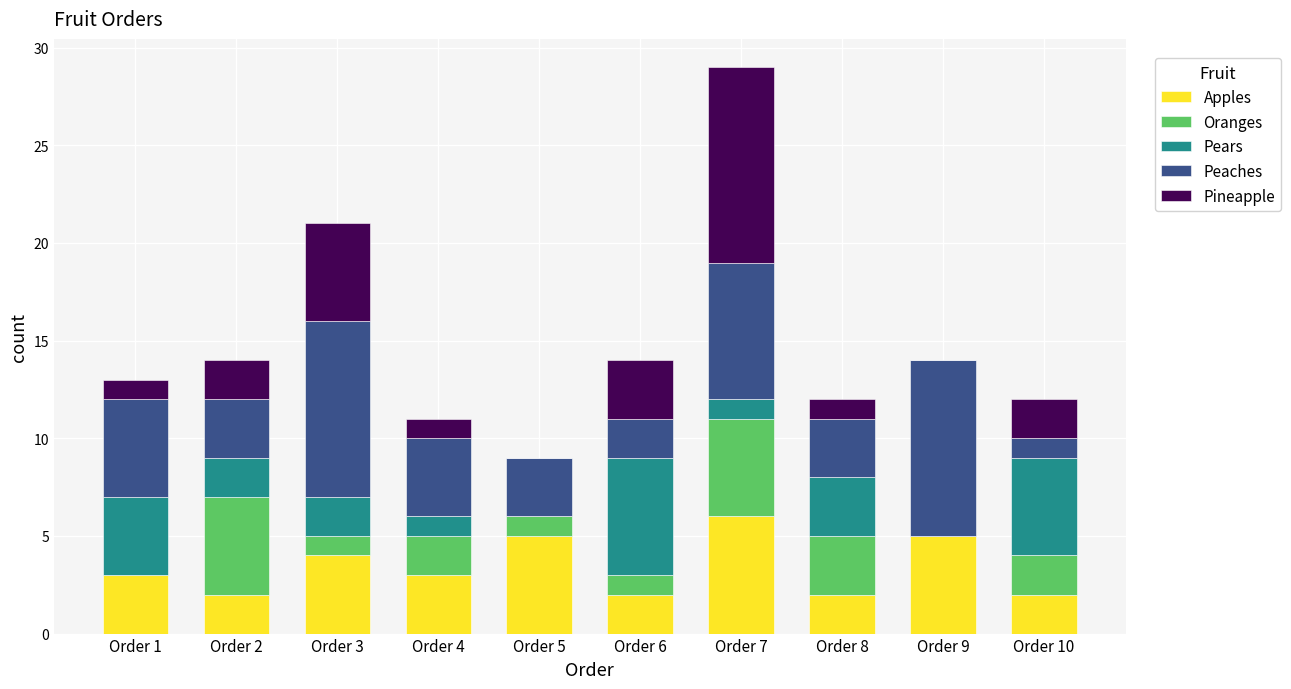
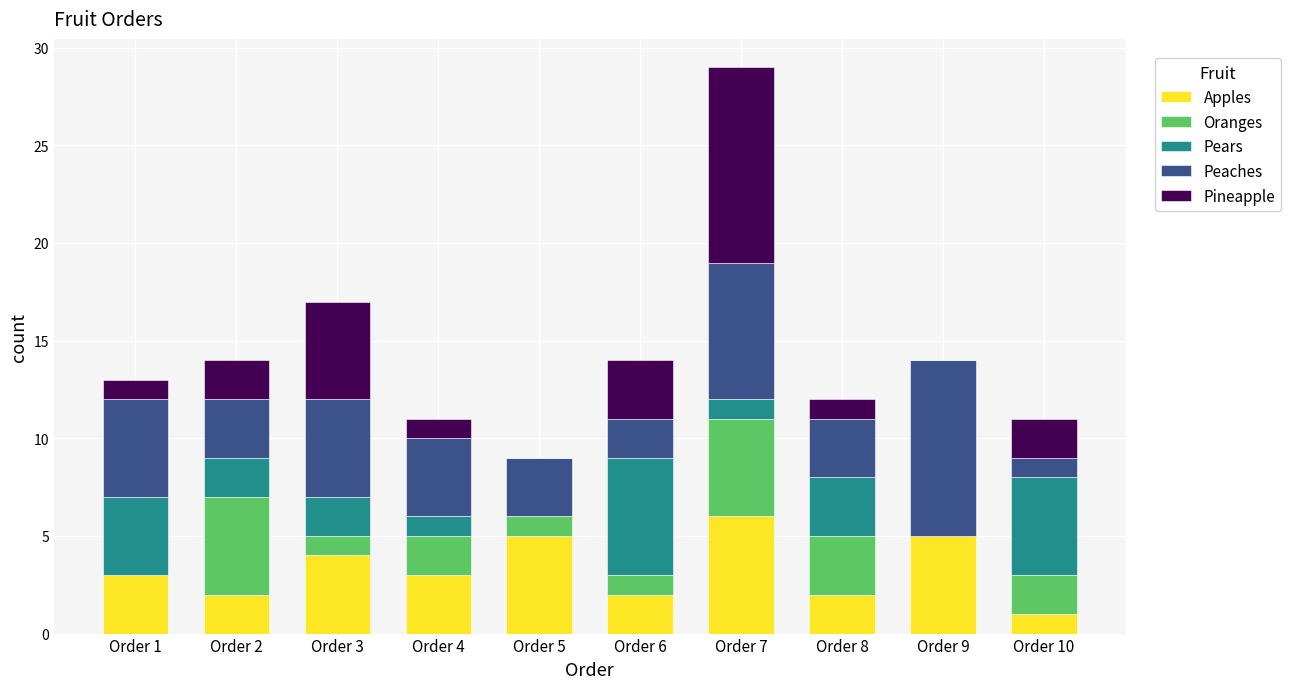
Peaches, Order 3: 9 -> 5
Apples, Order 10: 2 -> 1
